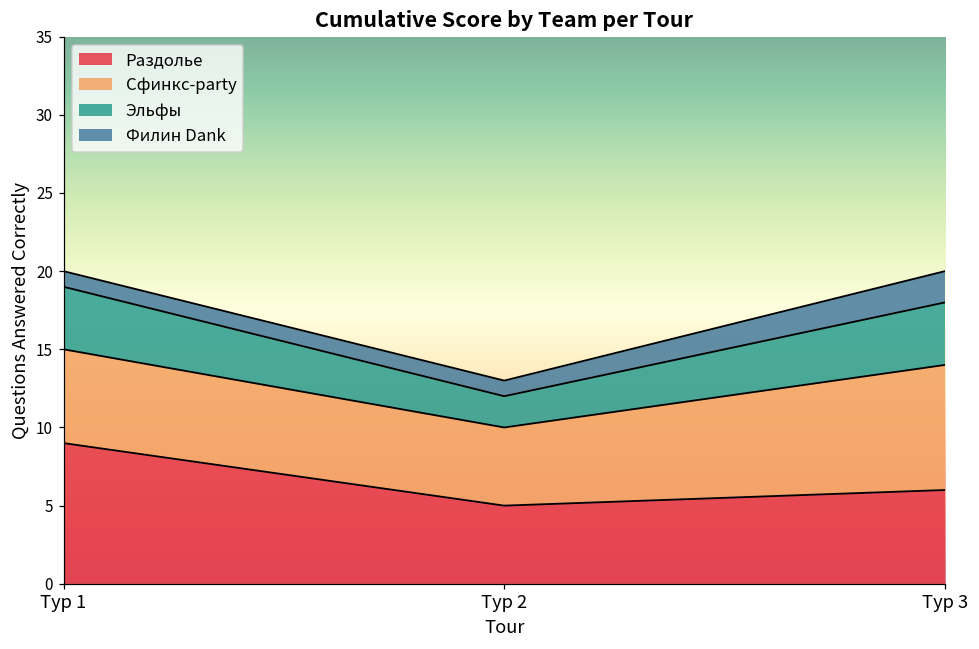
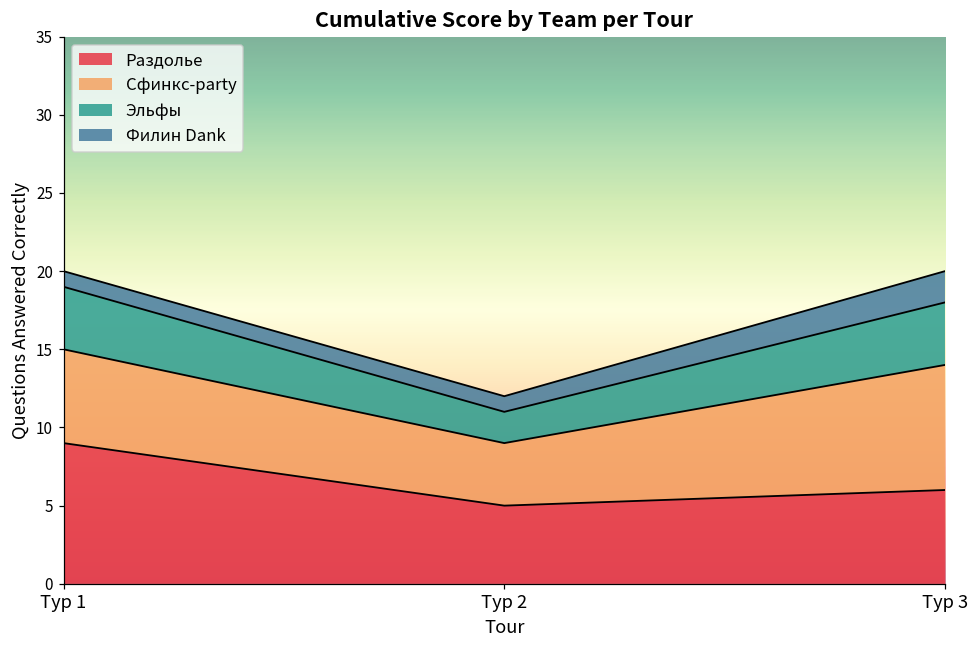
Сфинкс-party, Тур 2: 5 -> 4
